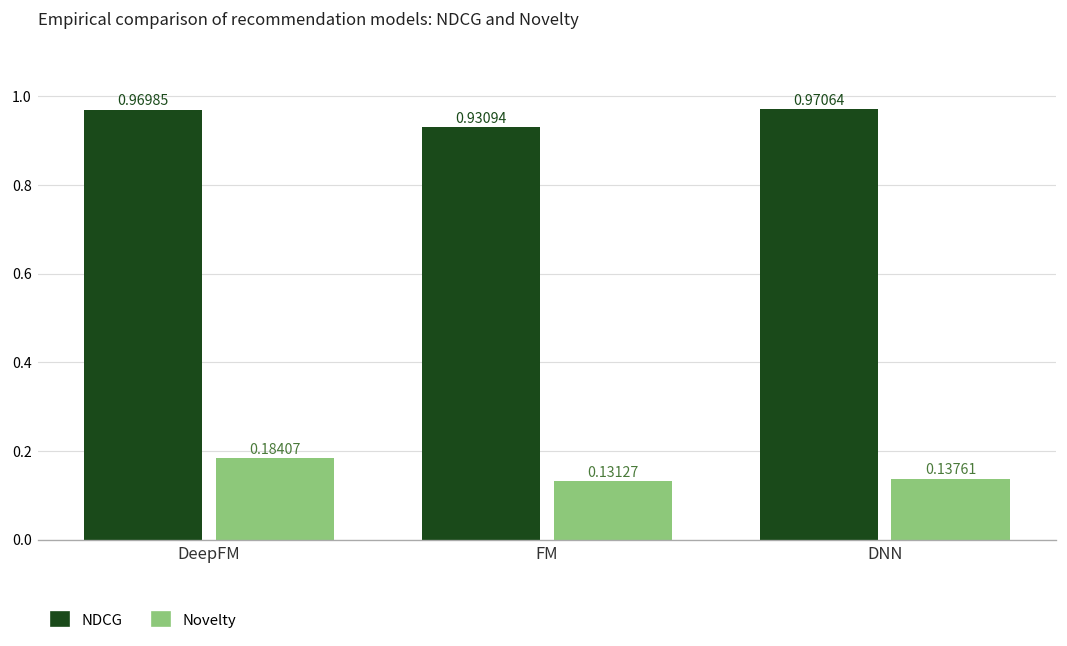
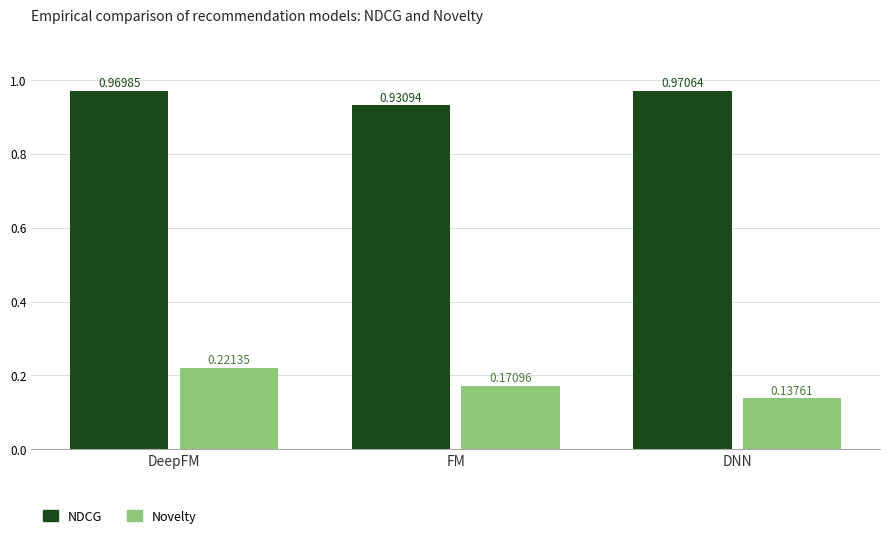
Novelty, DeepFM: 0.18407 -> 0.22135
Novelty, FM: 0.13127 -> 0.17096
